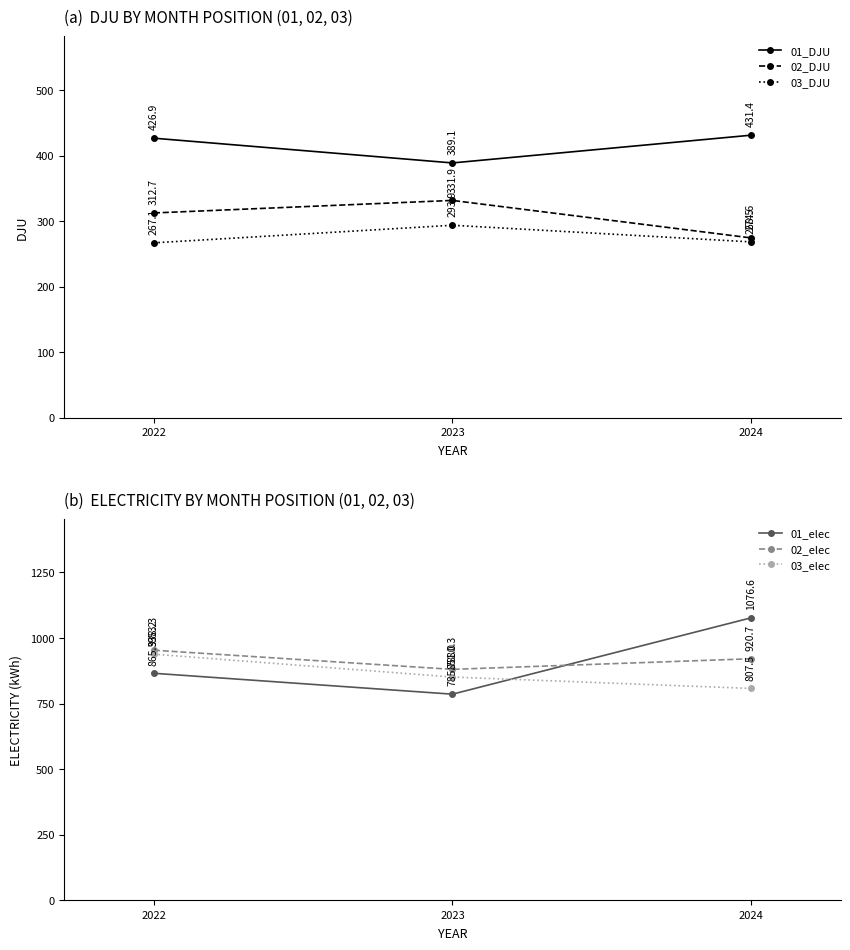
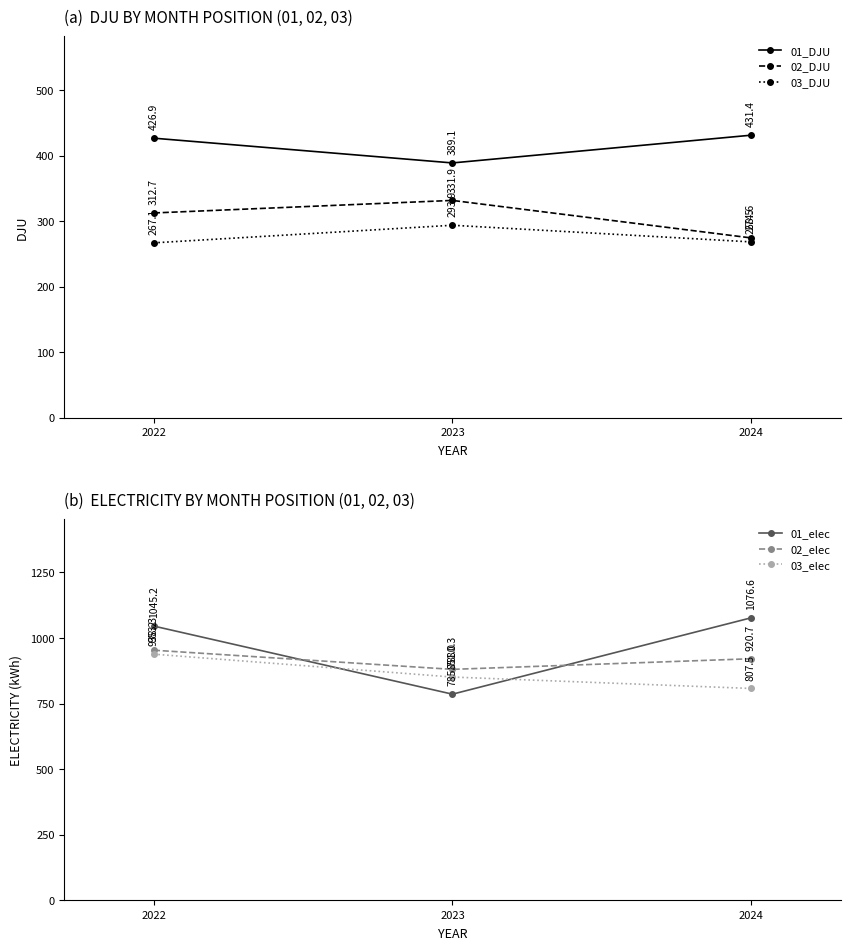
(b) ELECTRICITY BY MONTH POSITION (01, 02, 03), 01_elec, 2022: 865.3 -> 1045.2
